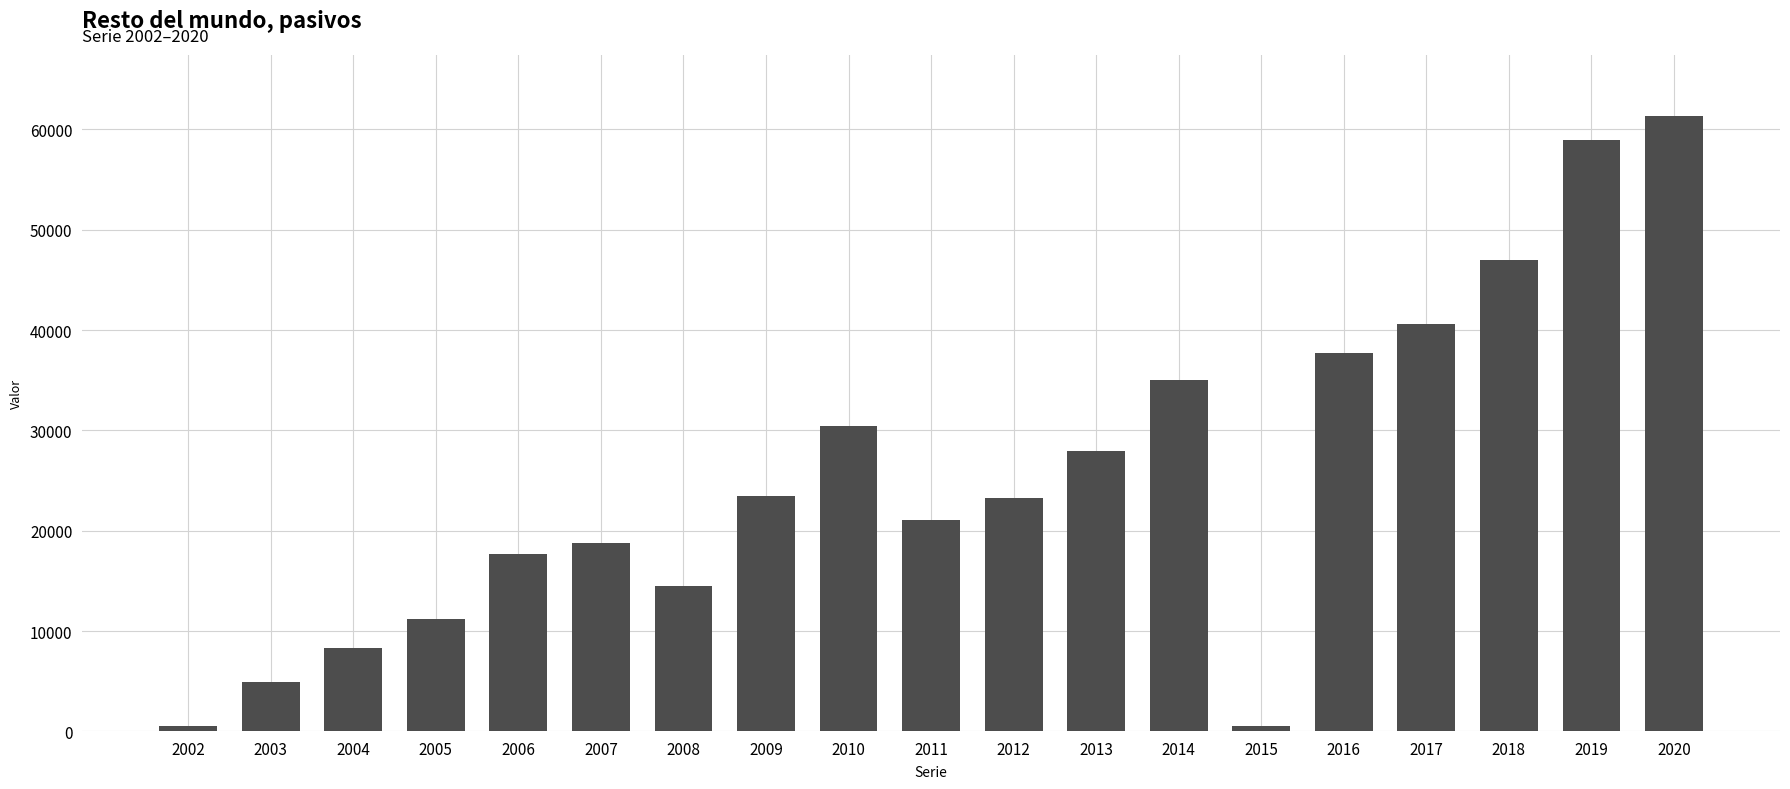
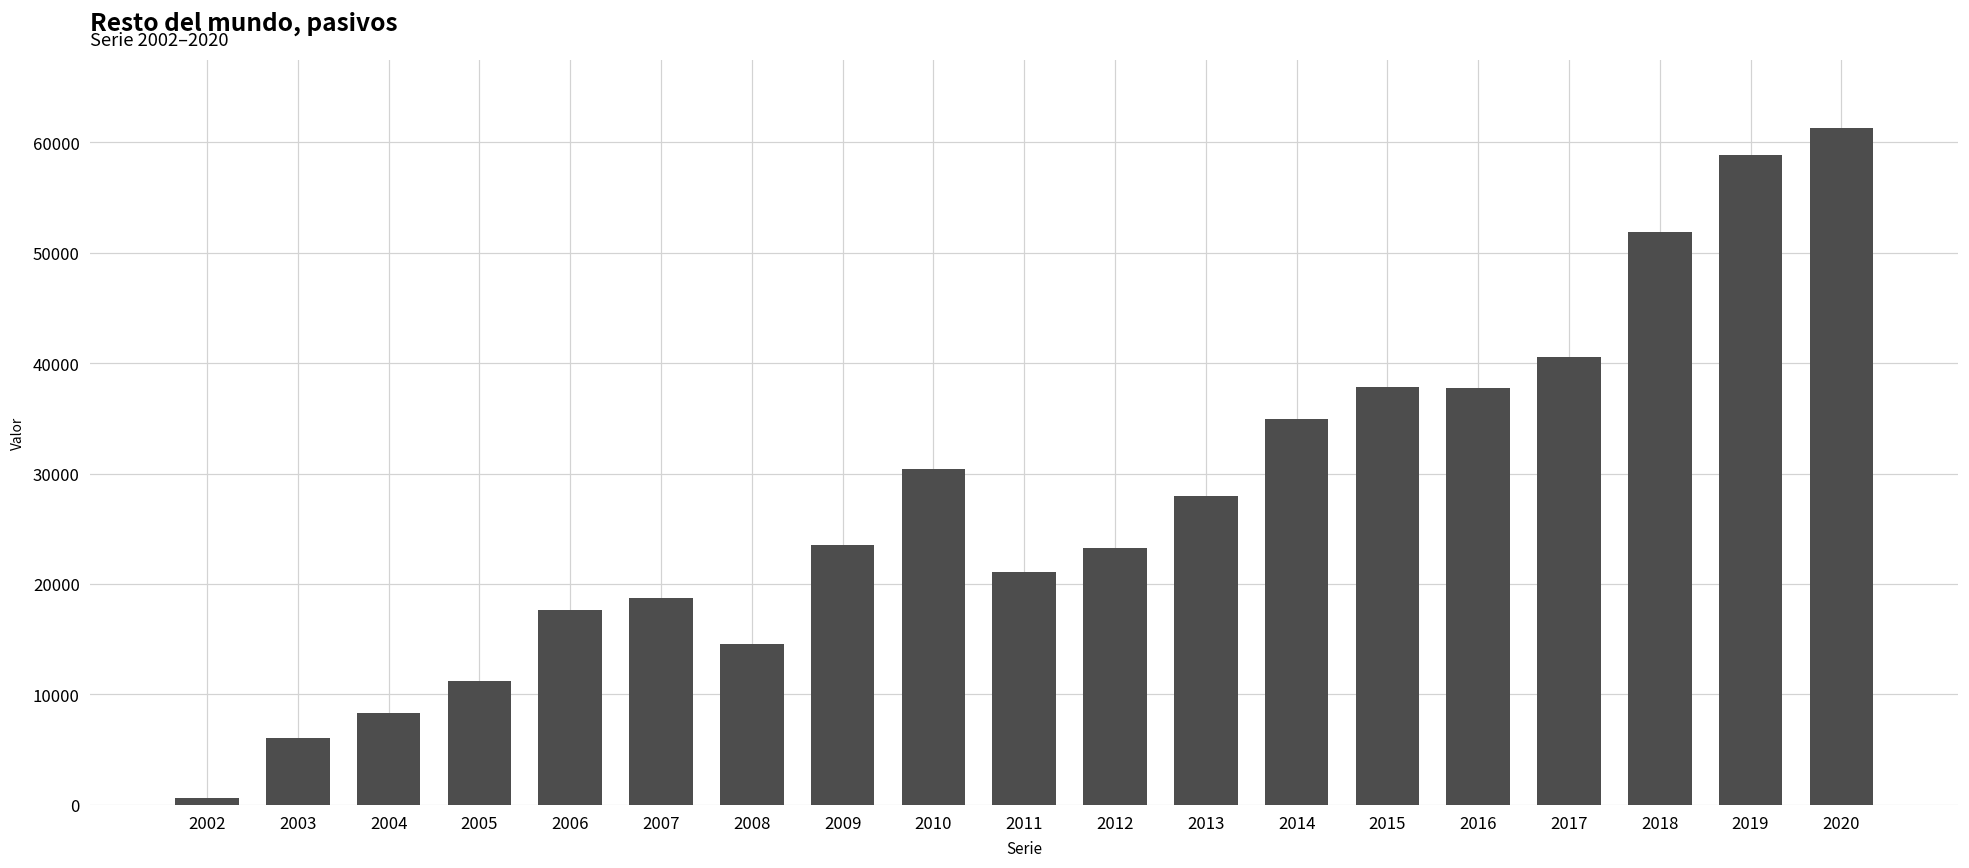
2003: 4900 -> 6100
2015: 500 -> 37900
2018: 47000 -> 51800
